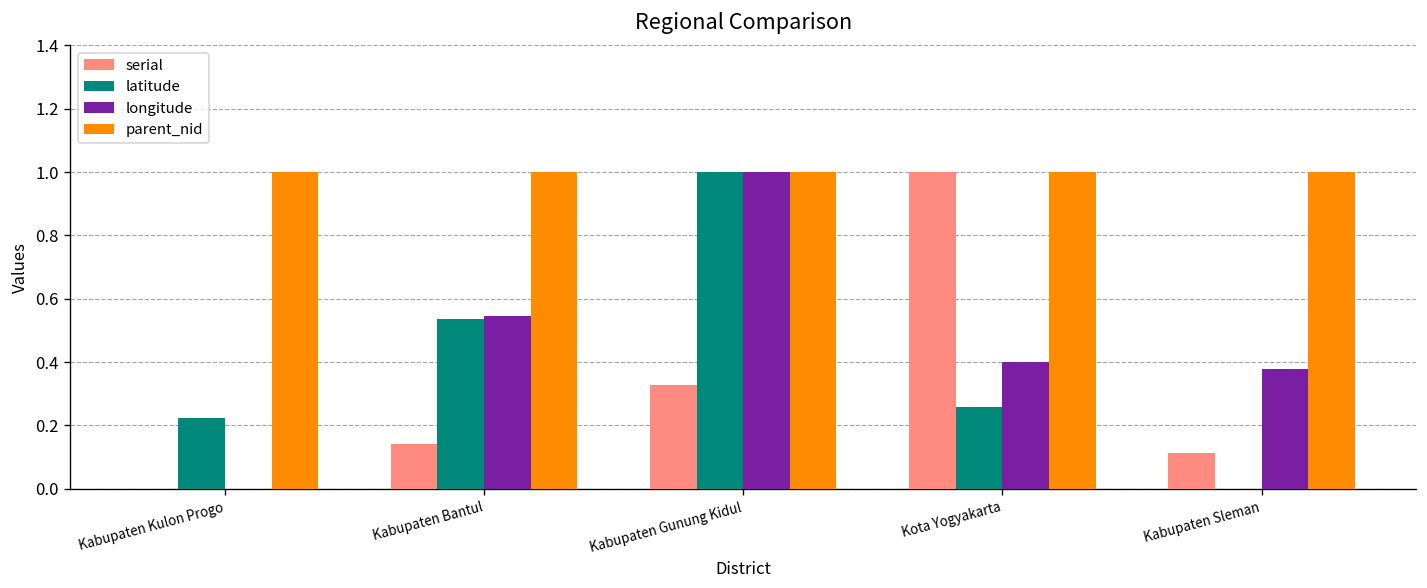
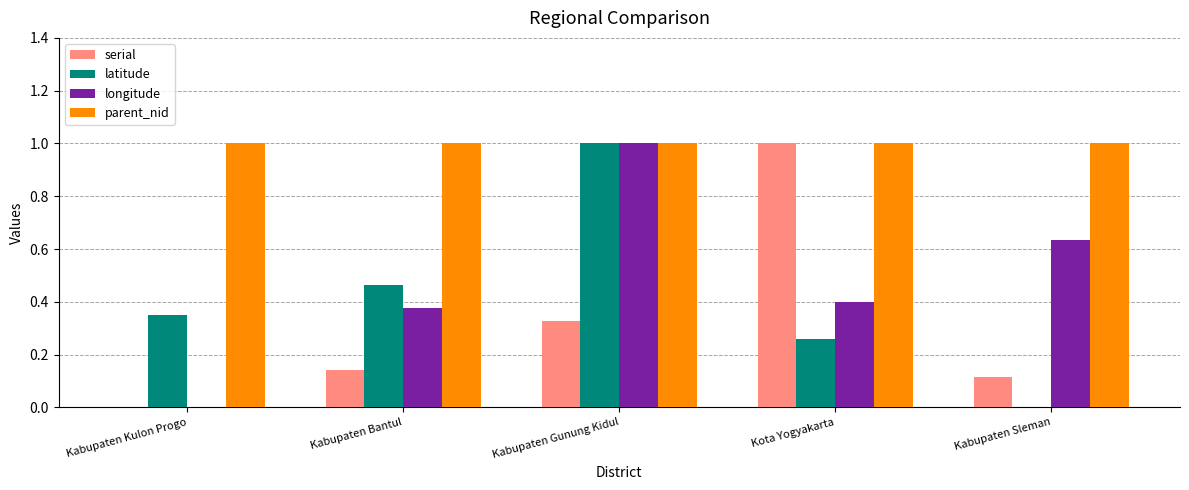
latitude, Kabupaten Kulon Progo: 0.22 -> 0.35
latitude, Kabupaten Bantul: 0.54 -> 0.46
longitude, Kabupaten Bantul: 0.54 -> 0.38
longitude, Kabupaten Sleman: 0.38 -> 0.63
